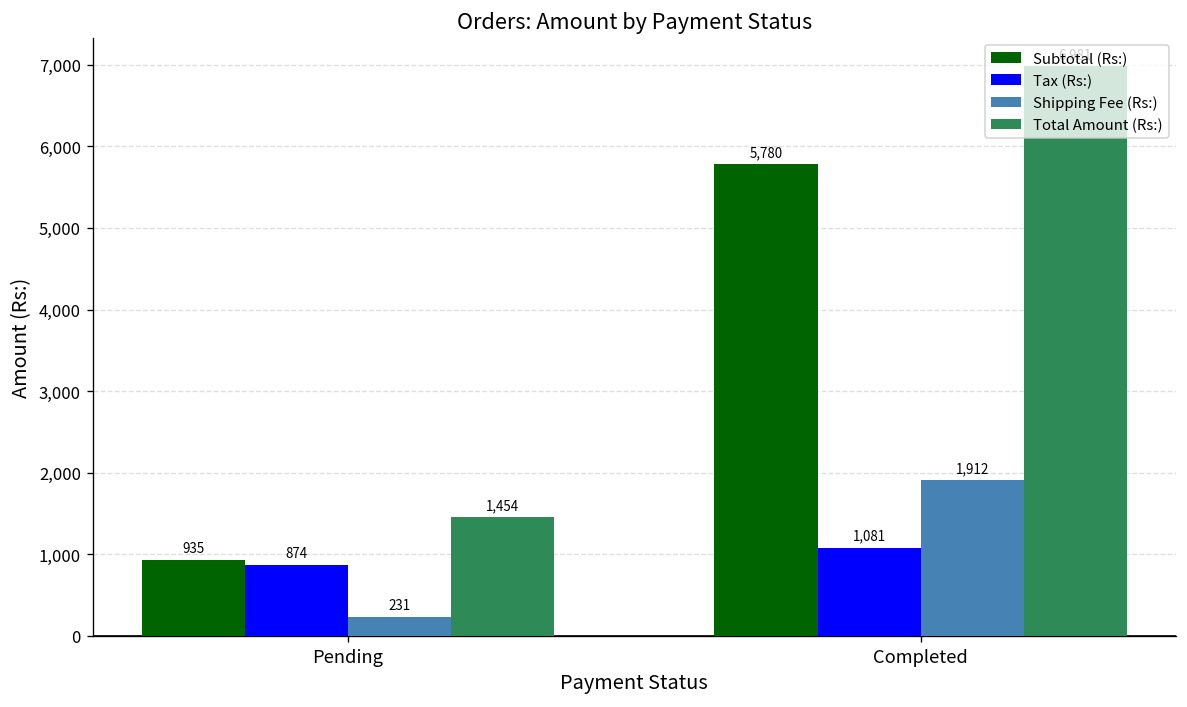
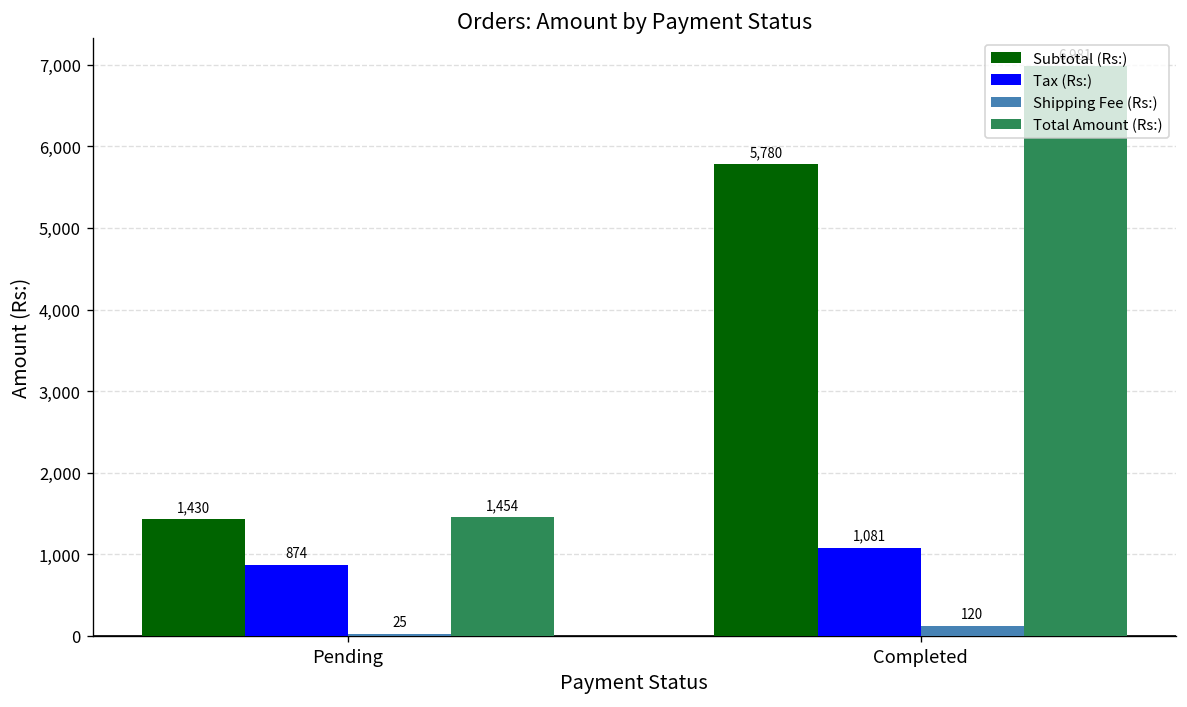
Subtotal (Rs:), Pending: 935 -> 1,430
Shipping Fee (Rs:), Pending: 231 -> 25
Shipping Fee (Rs:), Completed: 1,912 -> 120
